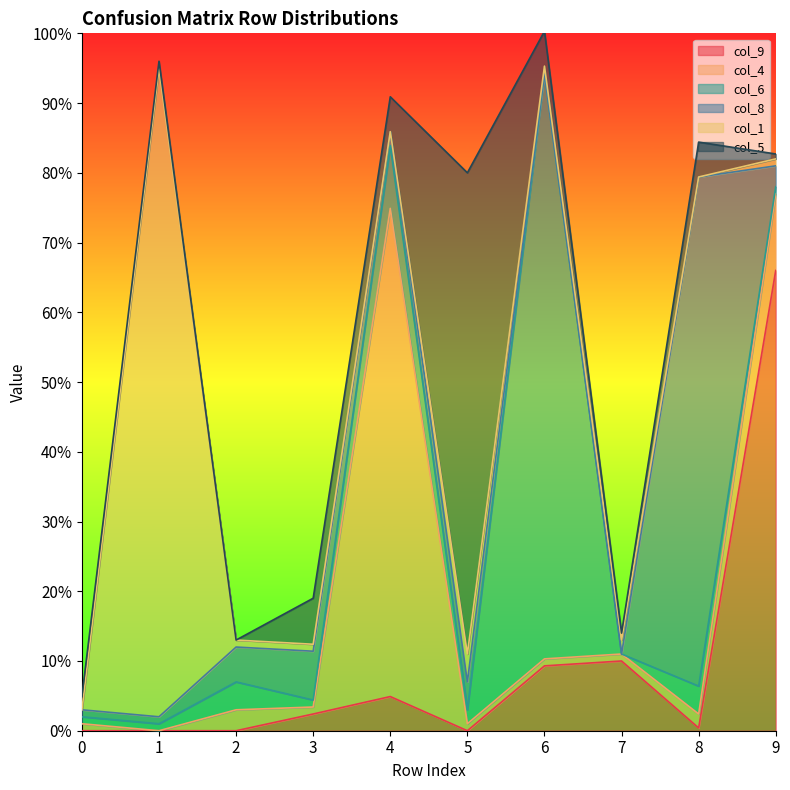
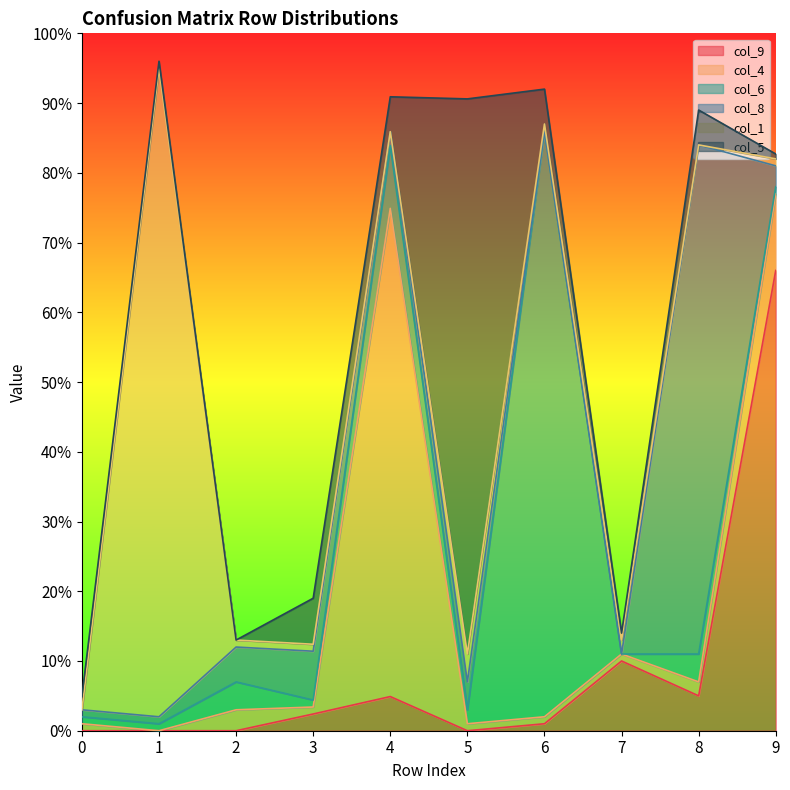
col_5, 5: 69% -> 80%
col_9, 6: 9% -> 1%
col_9, 8: 0% -> 5%
